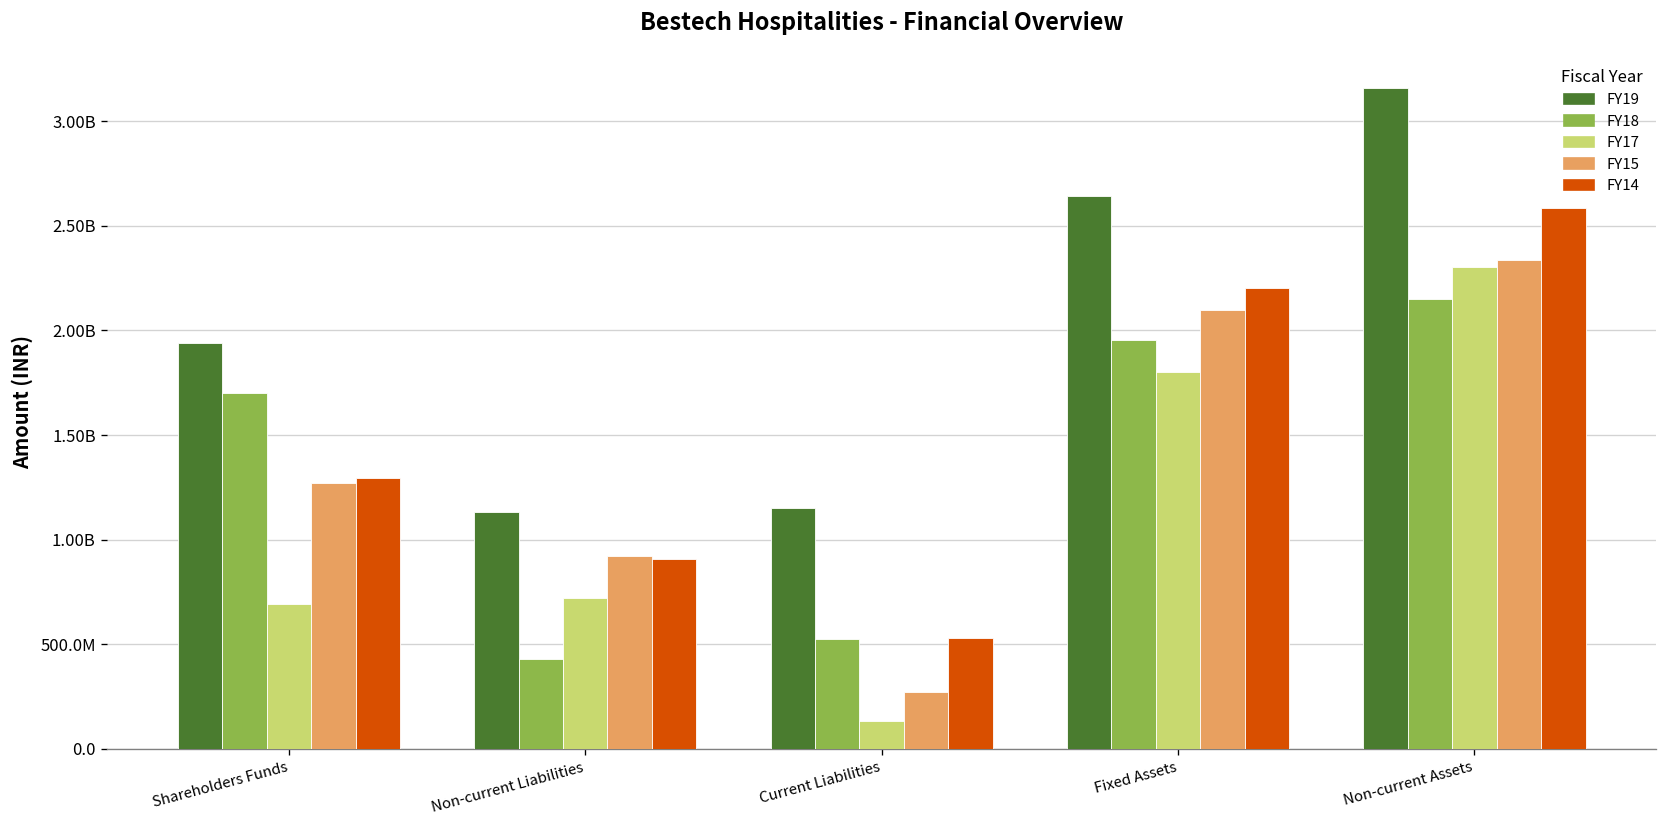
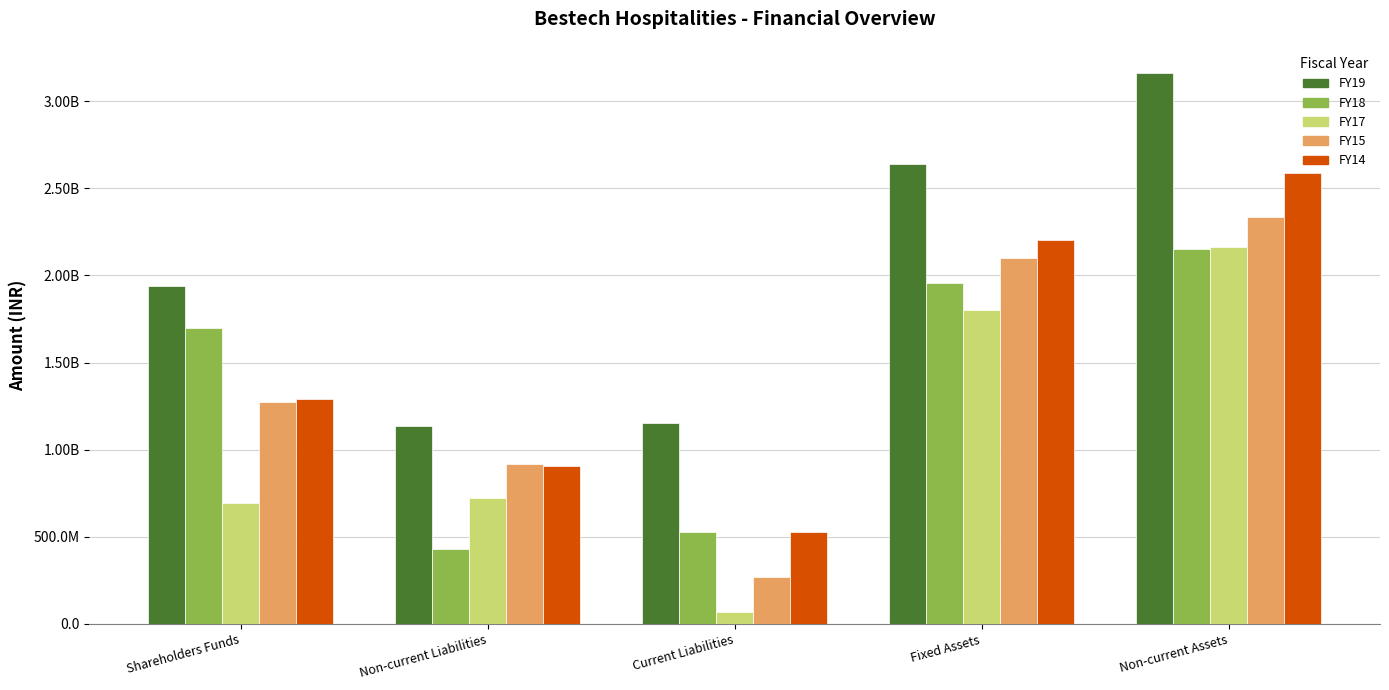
FY17, Current Liabilities: 130000000 -> 70000000
FY17, Non-current Assets: 2300000000 -> 2160000000
